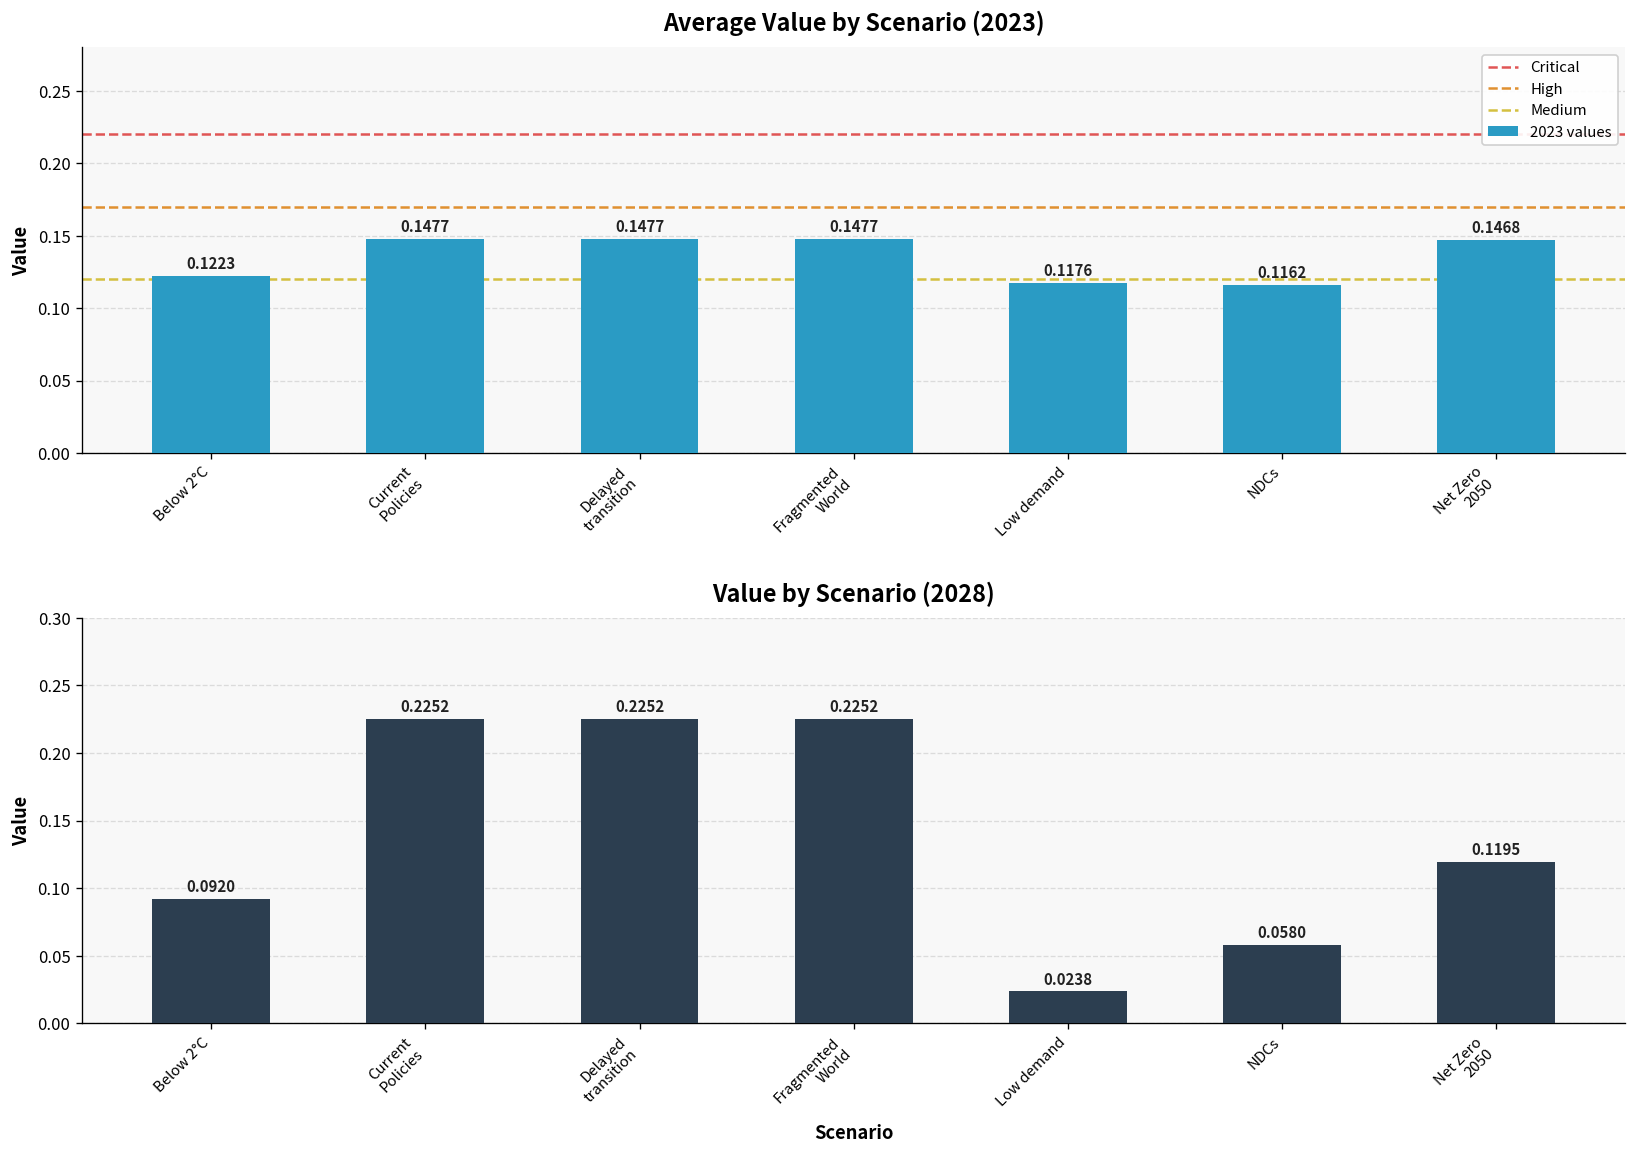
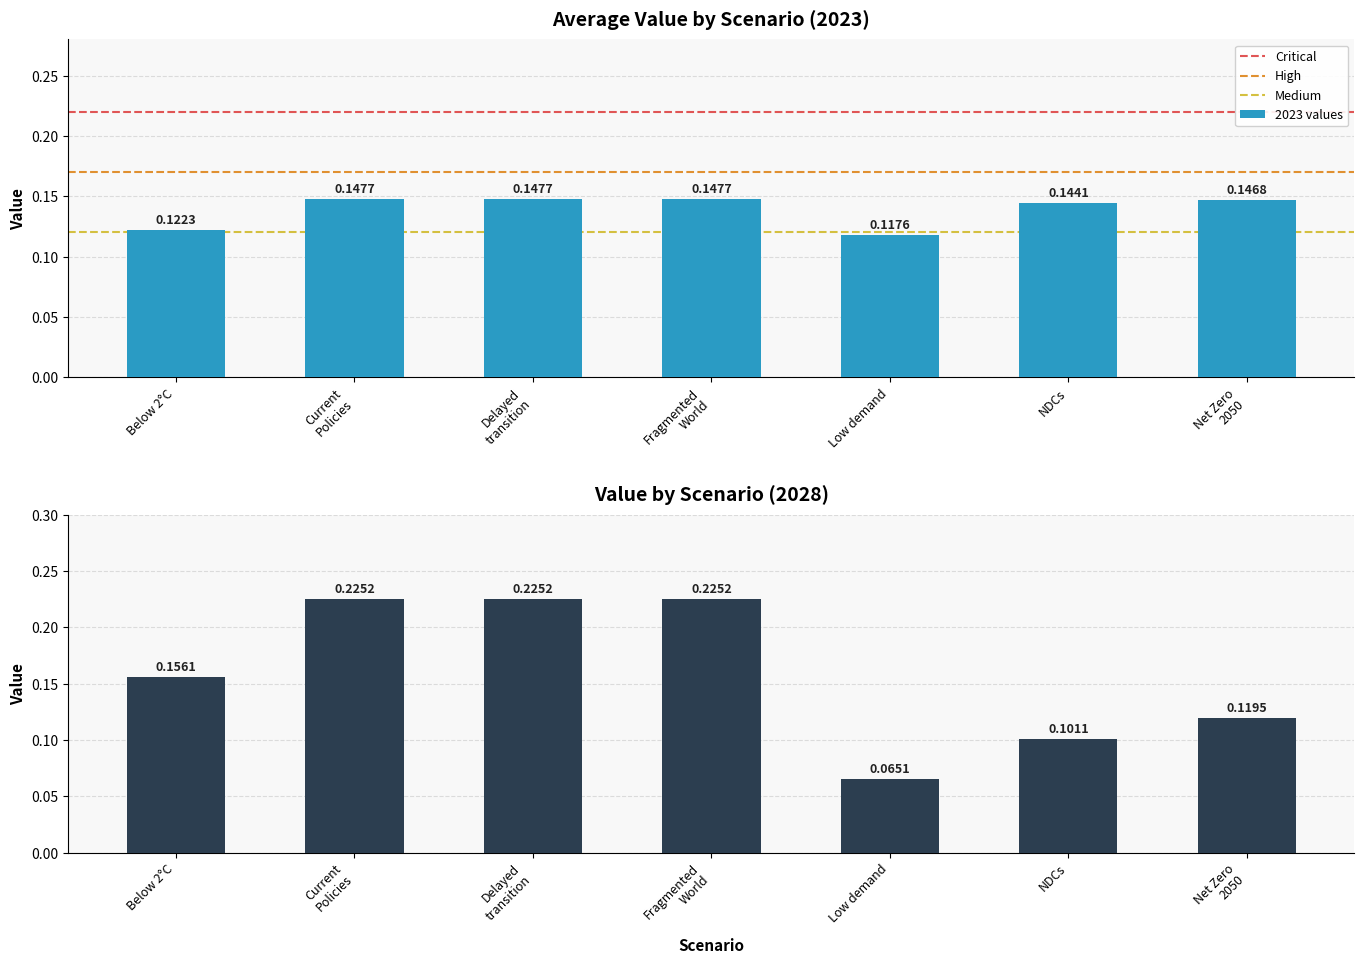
Average Value by Scenario (2023), NDCs: 0.1162 -> 0.1441
Value by Scenario (2028), Below 2°C: 0.0920 -> 0.1561
Value by Scenario (2028), Low demand: 0.0238 -> 0.0651
Value by Scenario (2028), NDCs: 0.0580 -> 0.1011
